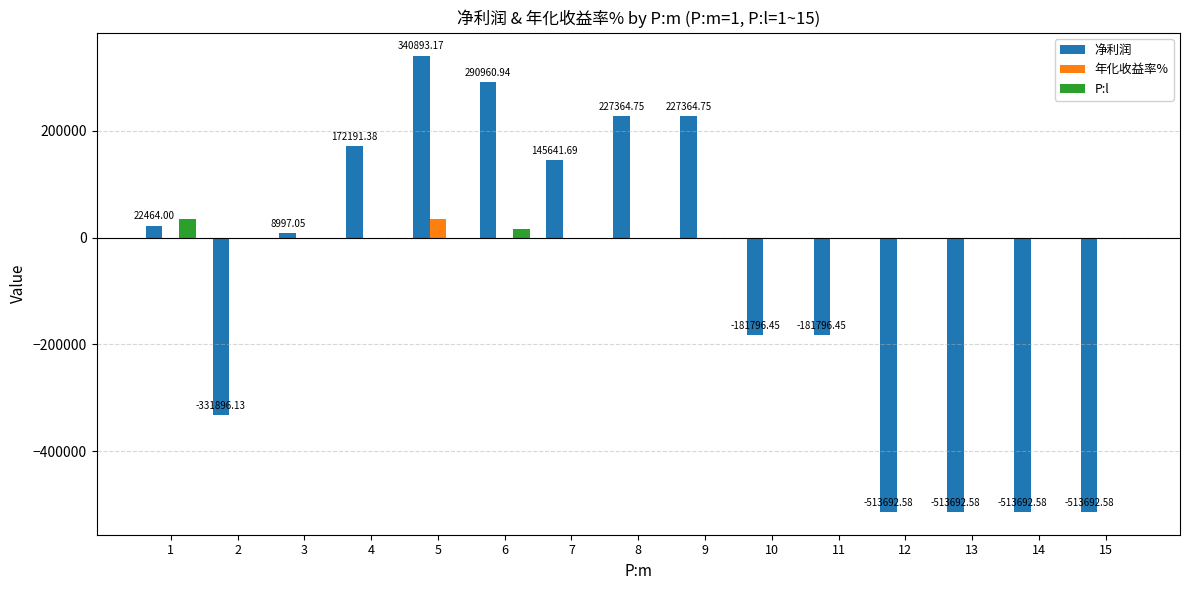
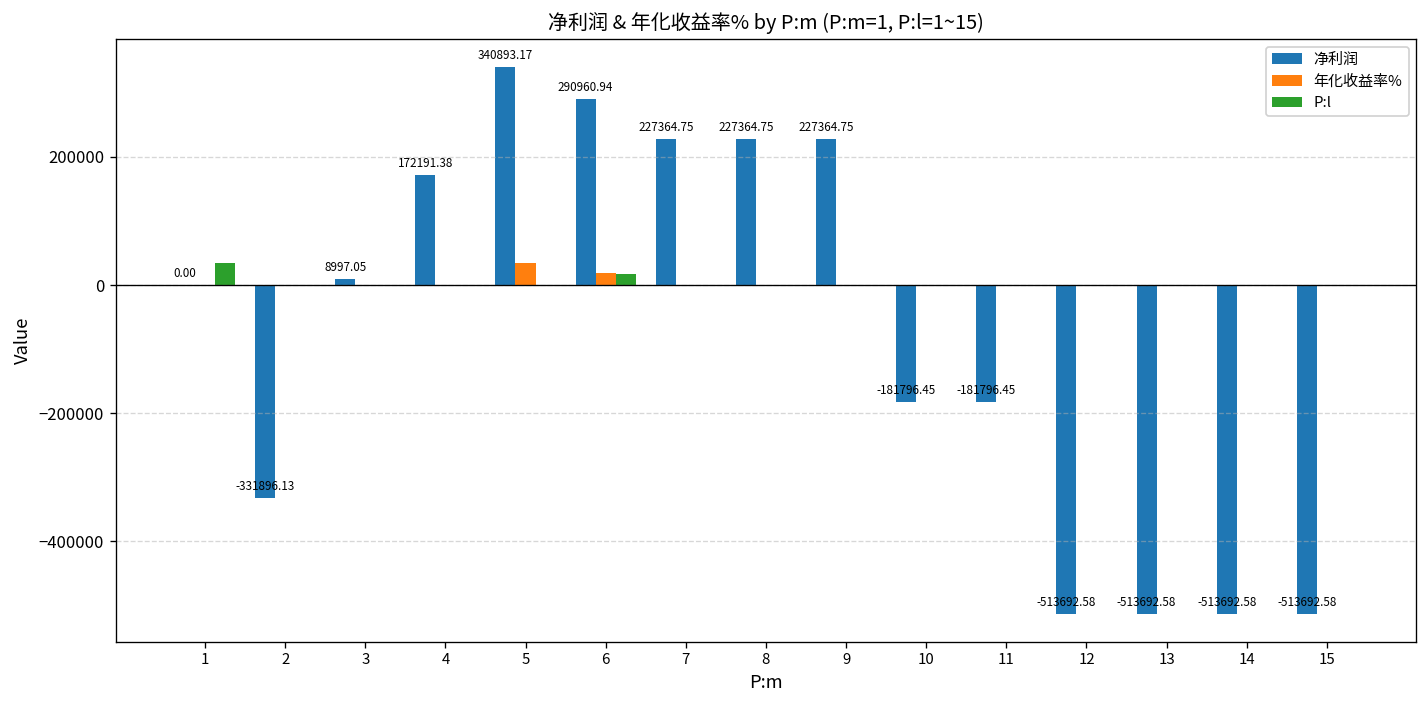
净利润, 1: 22464.00 -> 0.00
年化收益率%, 6: 0 -> 20000
净利润, 7: 145641.69 -> 227364.75
